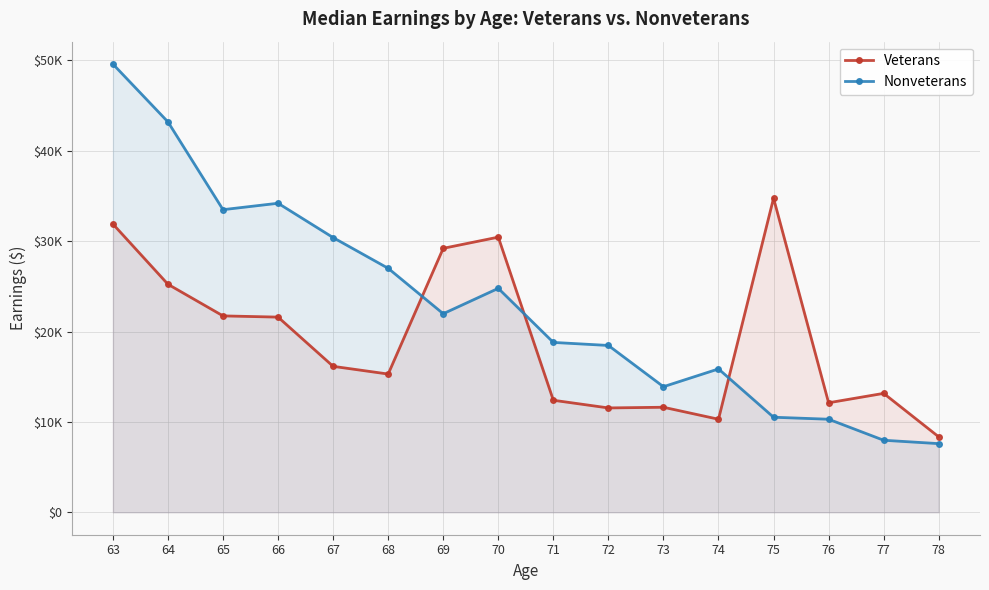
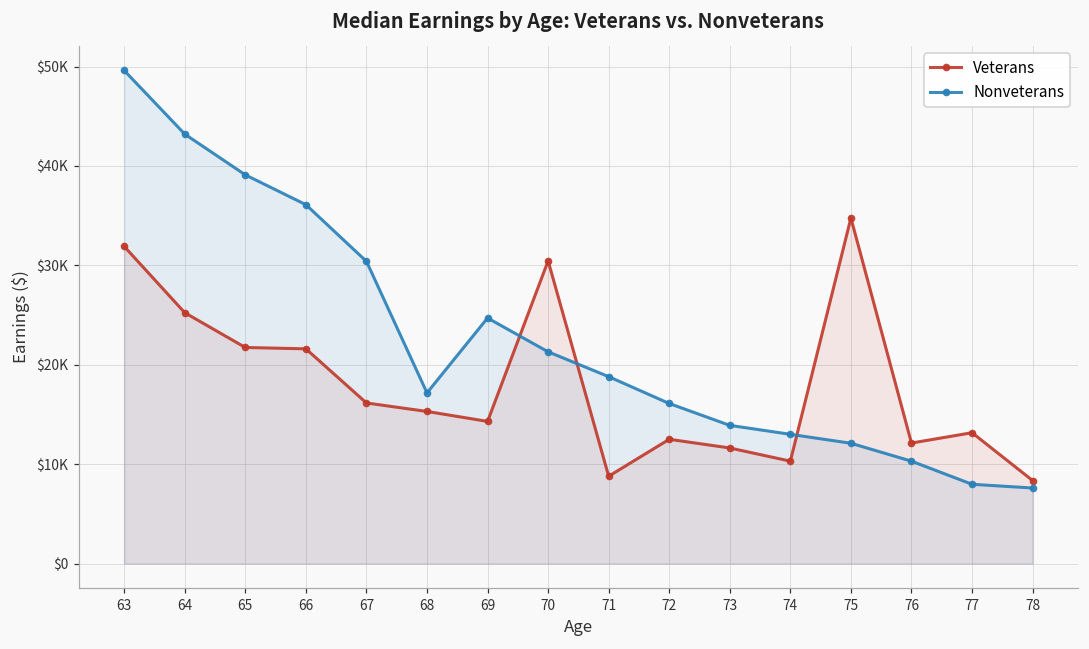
Nonveterans, 65: $33000 -> $39000
Nonveterans, 66: $34000 -> $36000
Nonveterans, 68: $27000 -> $17000
Veterans, 69: $29000 -> $14000
Nonveterans, 69: $22000 -> $25000
Nonveterans, 70: $25000 -> $21000
Veterans, 71: $12000 -> $9000
Veterans, 72: $12000 -> $13000
Nonveterans, 72: $18000 -> $16000
Nonveterans, 74: $16000 -> $13000
Nonveterans, 75: $11000 -> $12000
